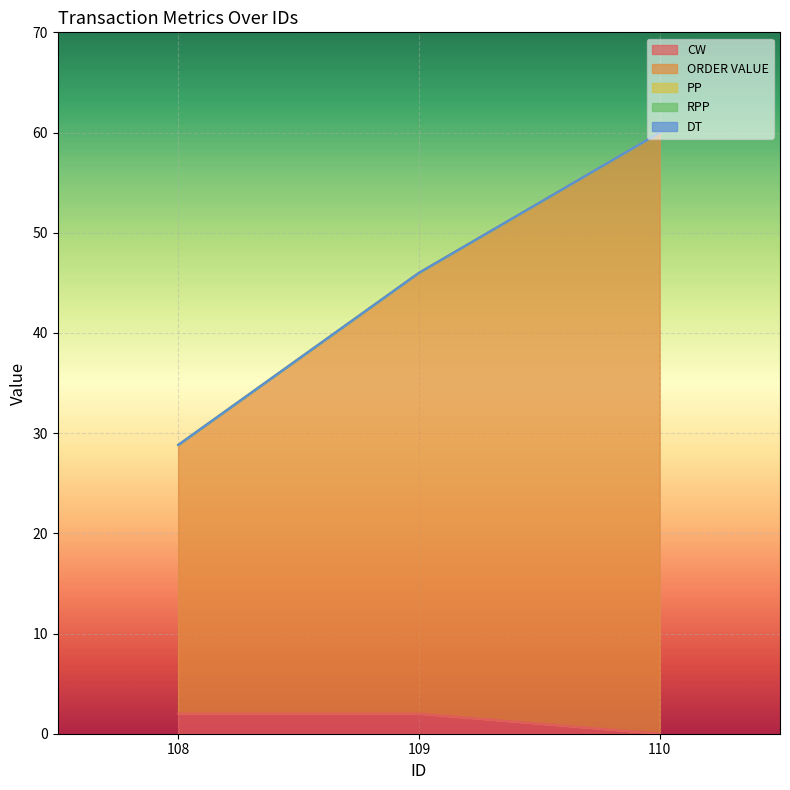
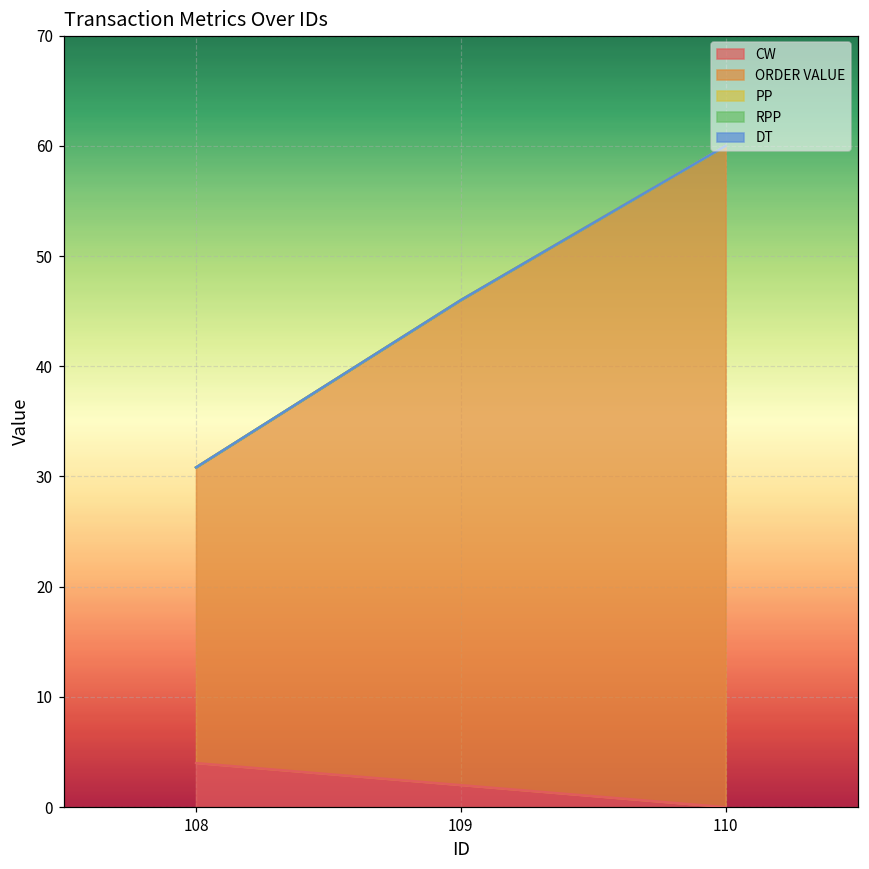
CW, 108: 2 -> 4
